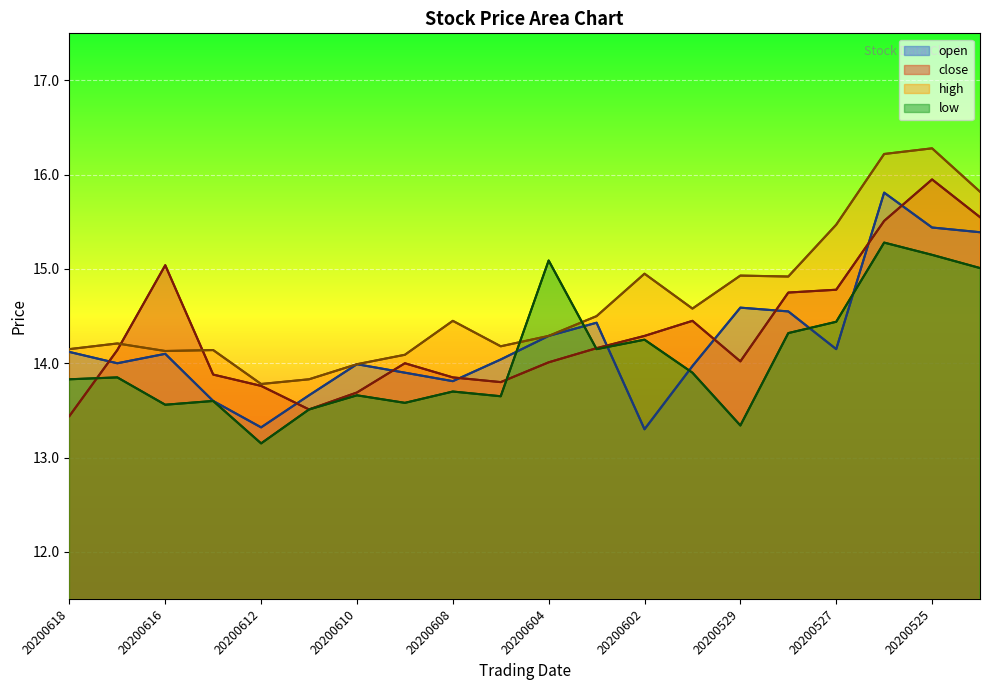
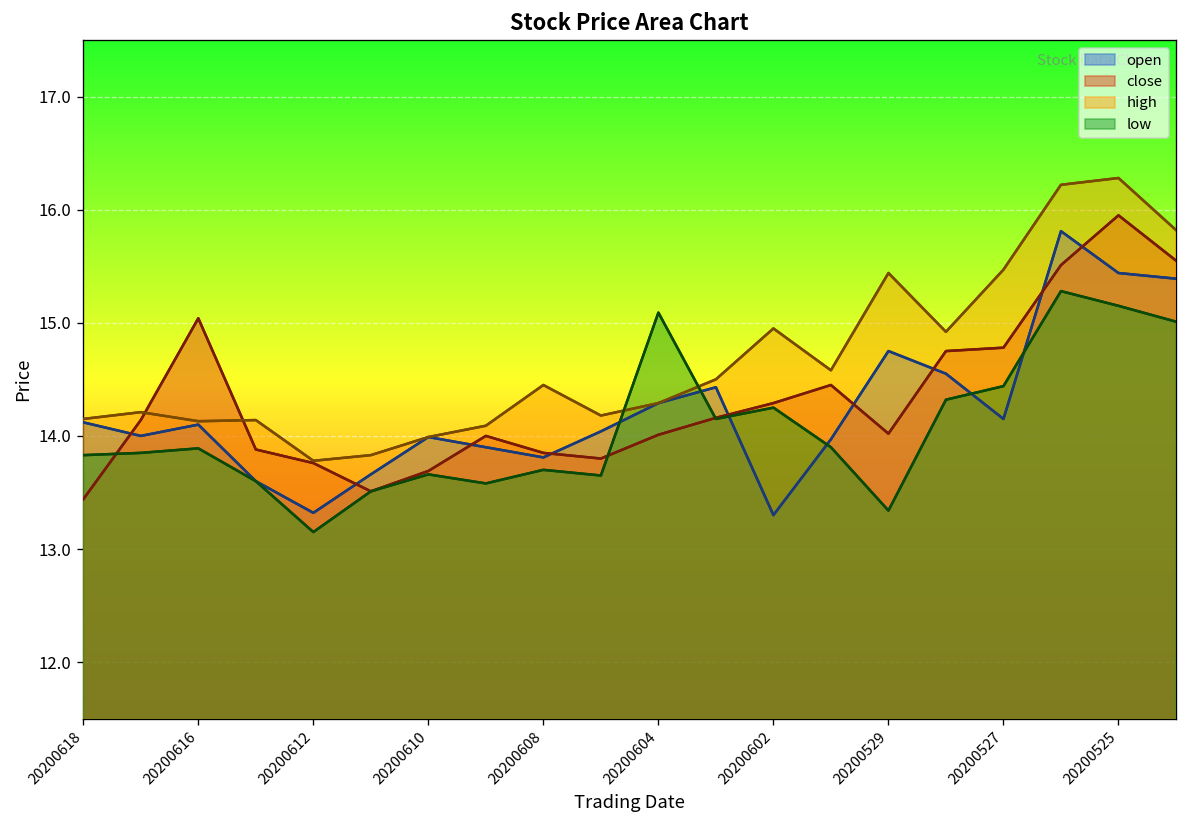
low, 20200616: 13.6 -> 13.9
open, 20200529: 14.6 -> 14.8
high, 20200529: 14.9 -> 15.4
